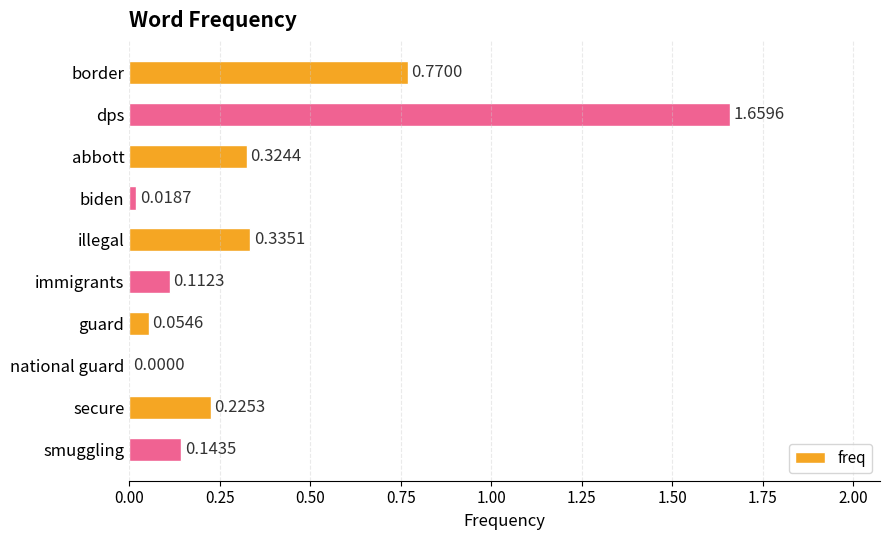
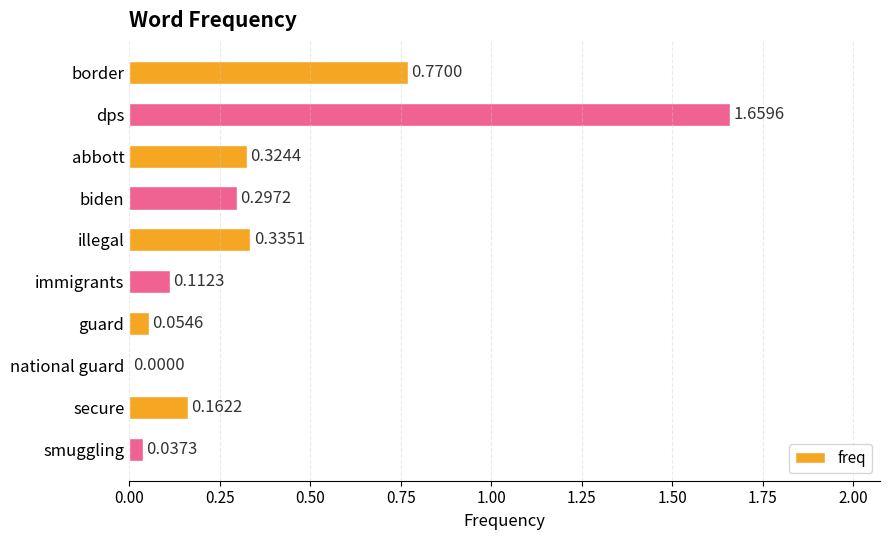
biden: 0.0187 -> 0.2972
secure: 0.2253 -> 0.1622
smuggling: 0.1435 -> 0.0373
